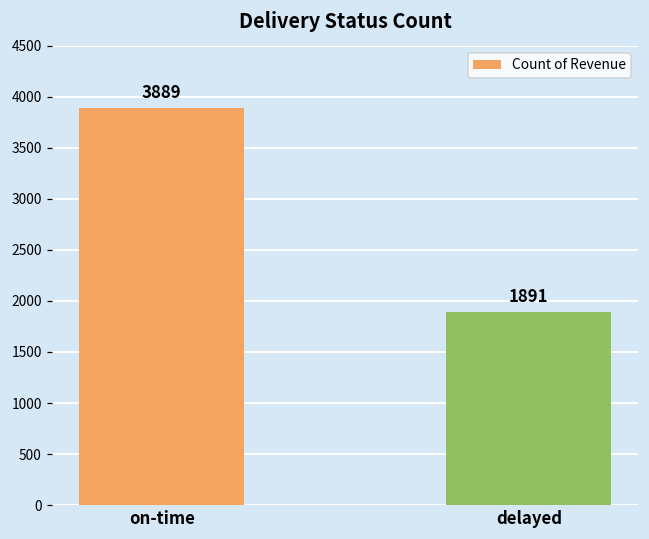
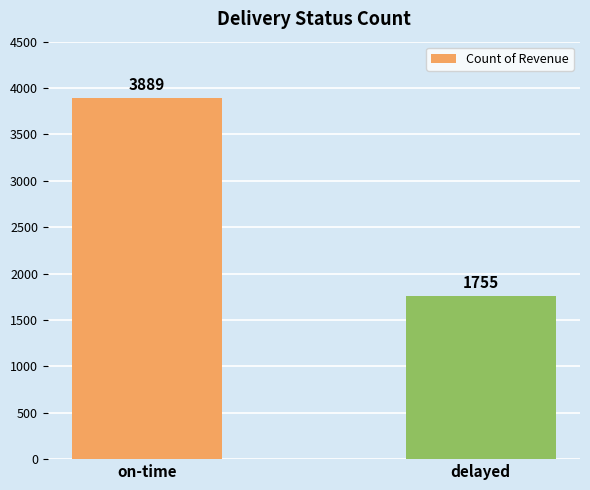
delayed: 1891 -> 1755
